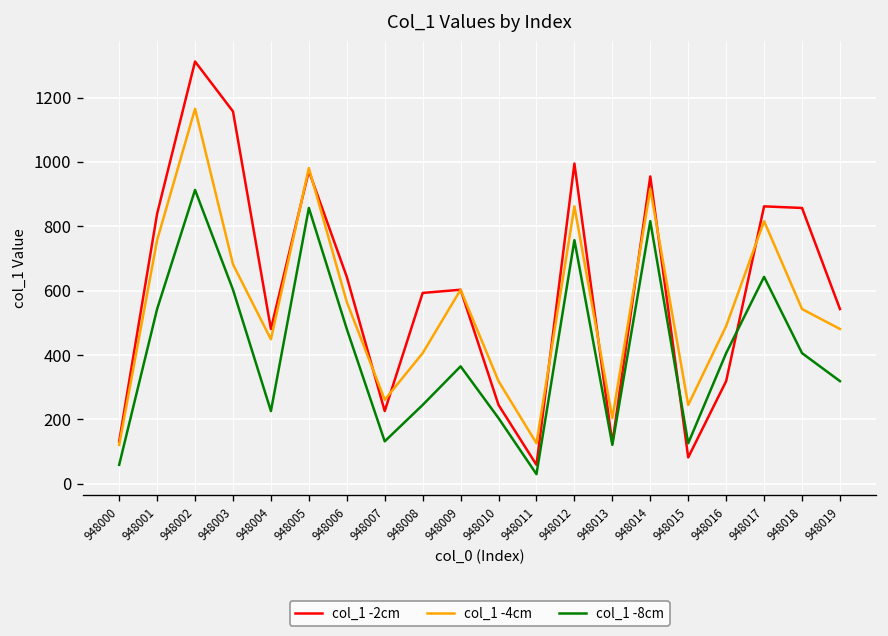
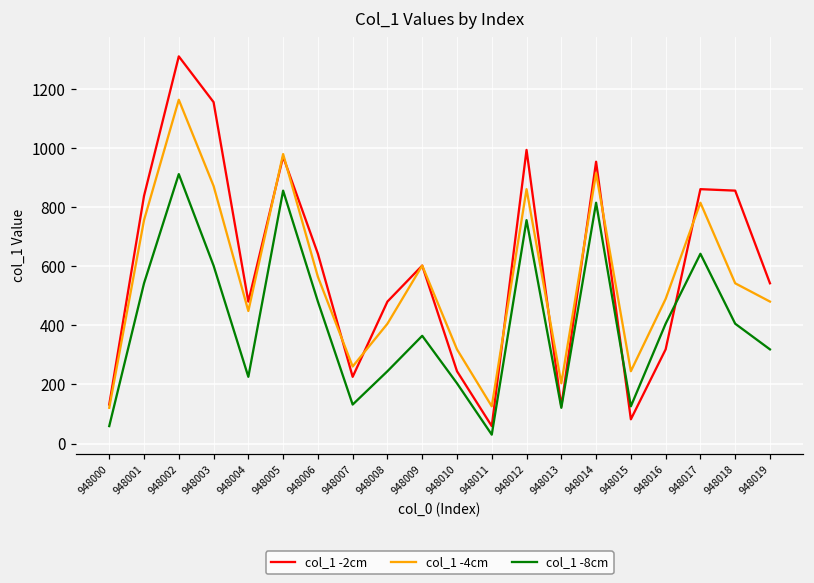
col_1 -4cm, 948003: 680 -> 870
col_1 -2cm, 948008: 590 -> 480
